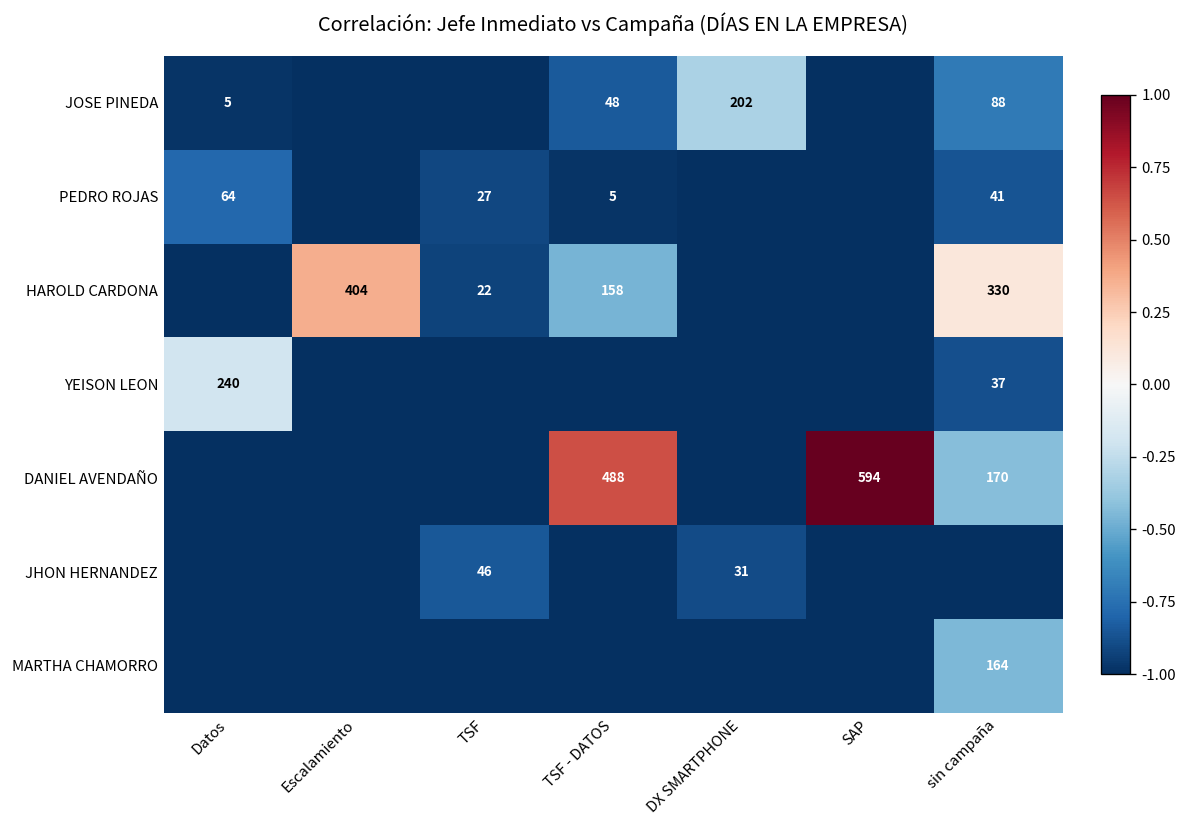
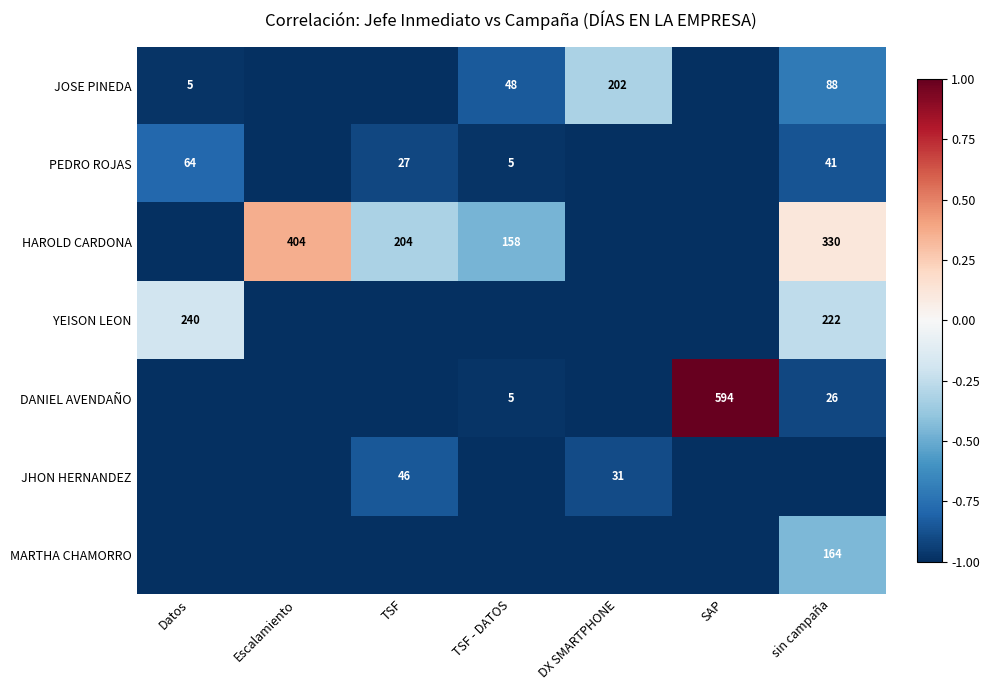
HAROLD CARDONA, TSF: 22 -> 204
YEISON LEON, sin campaña: 37 -> 222
DANIEL AVENDAÑO, TSF - DATOS: 488 -> 5
DANIEL AVENDAÑO, sin campaña: 170 -> 26
